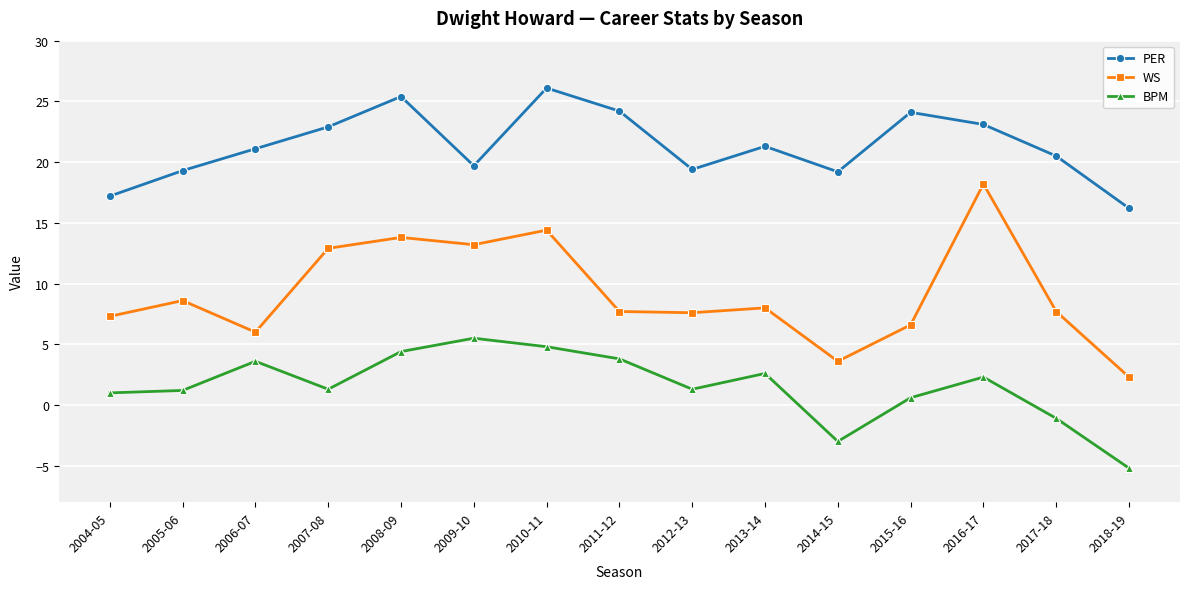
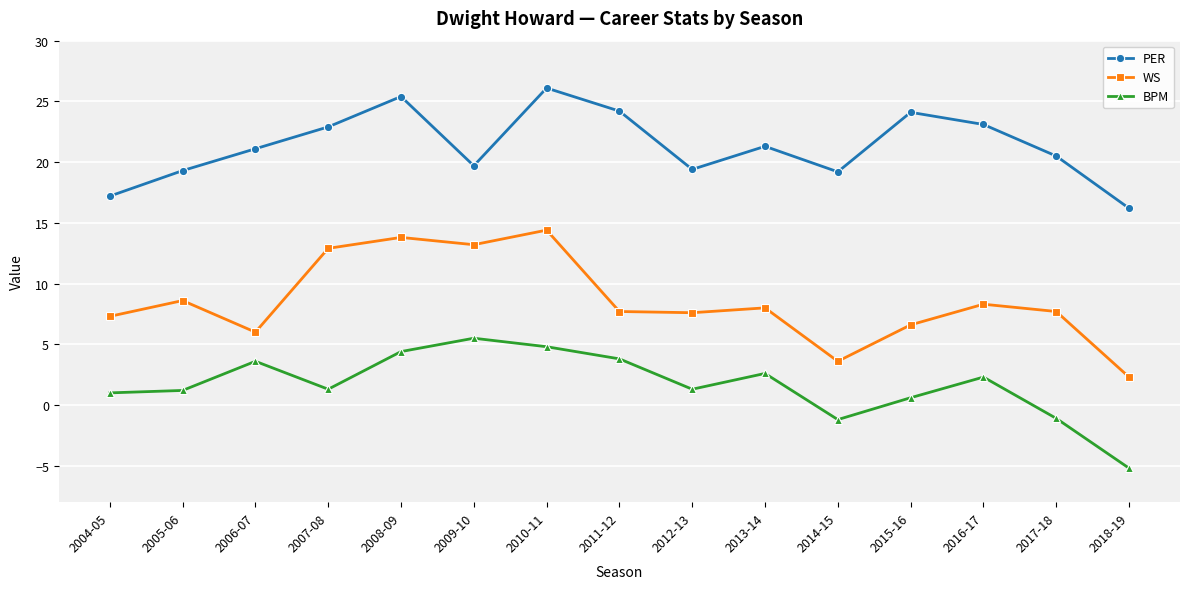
BPM, 2014-15: -3.0 -> -1.2
WS, 2016-17: 18.2 -> 8.3
